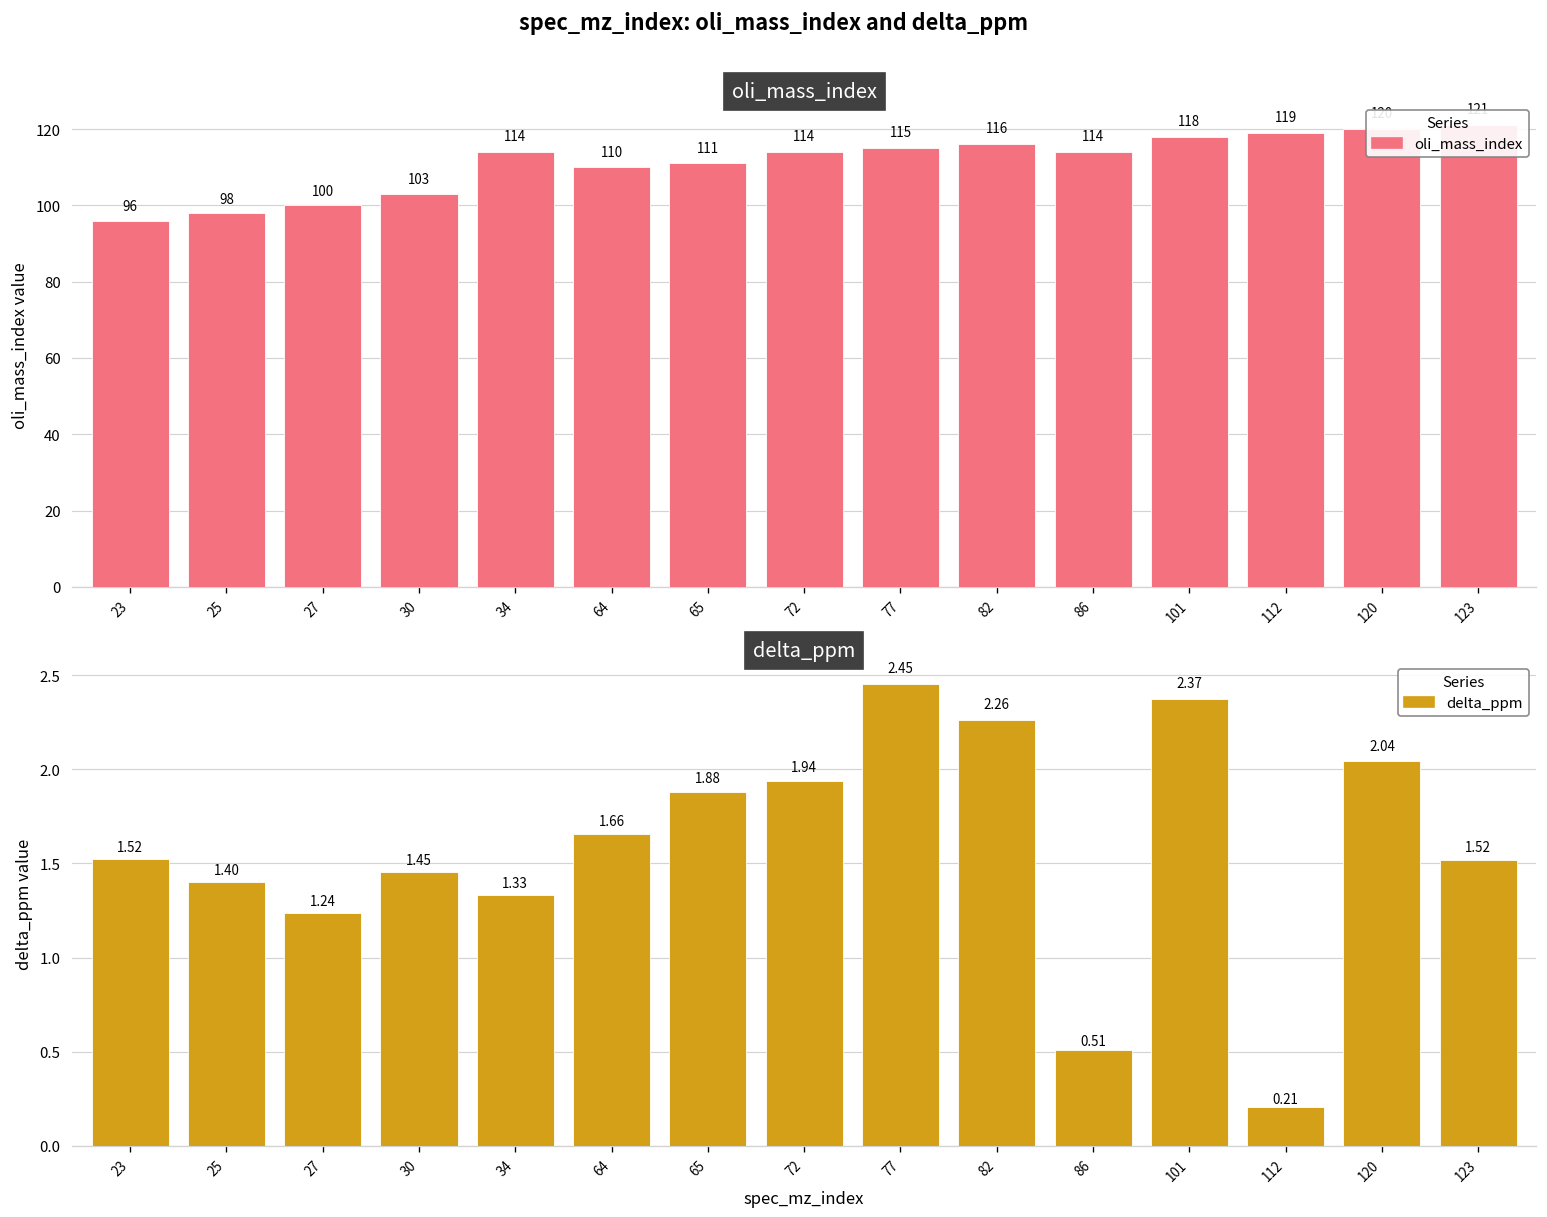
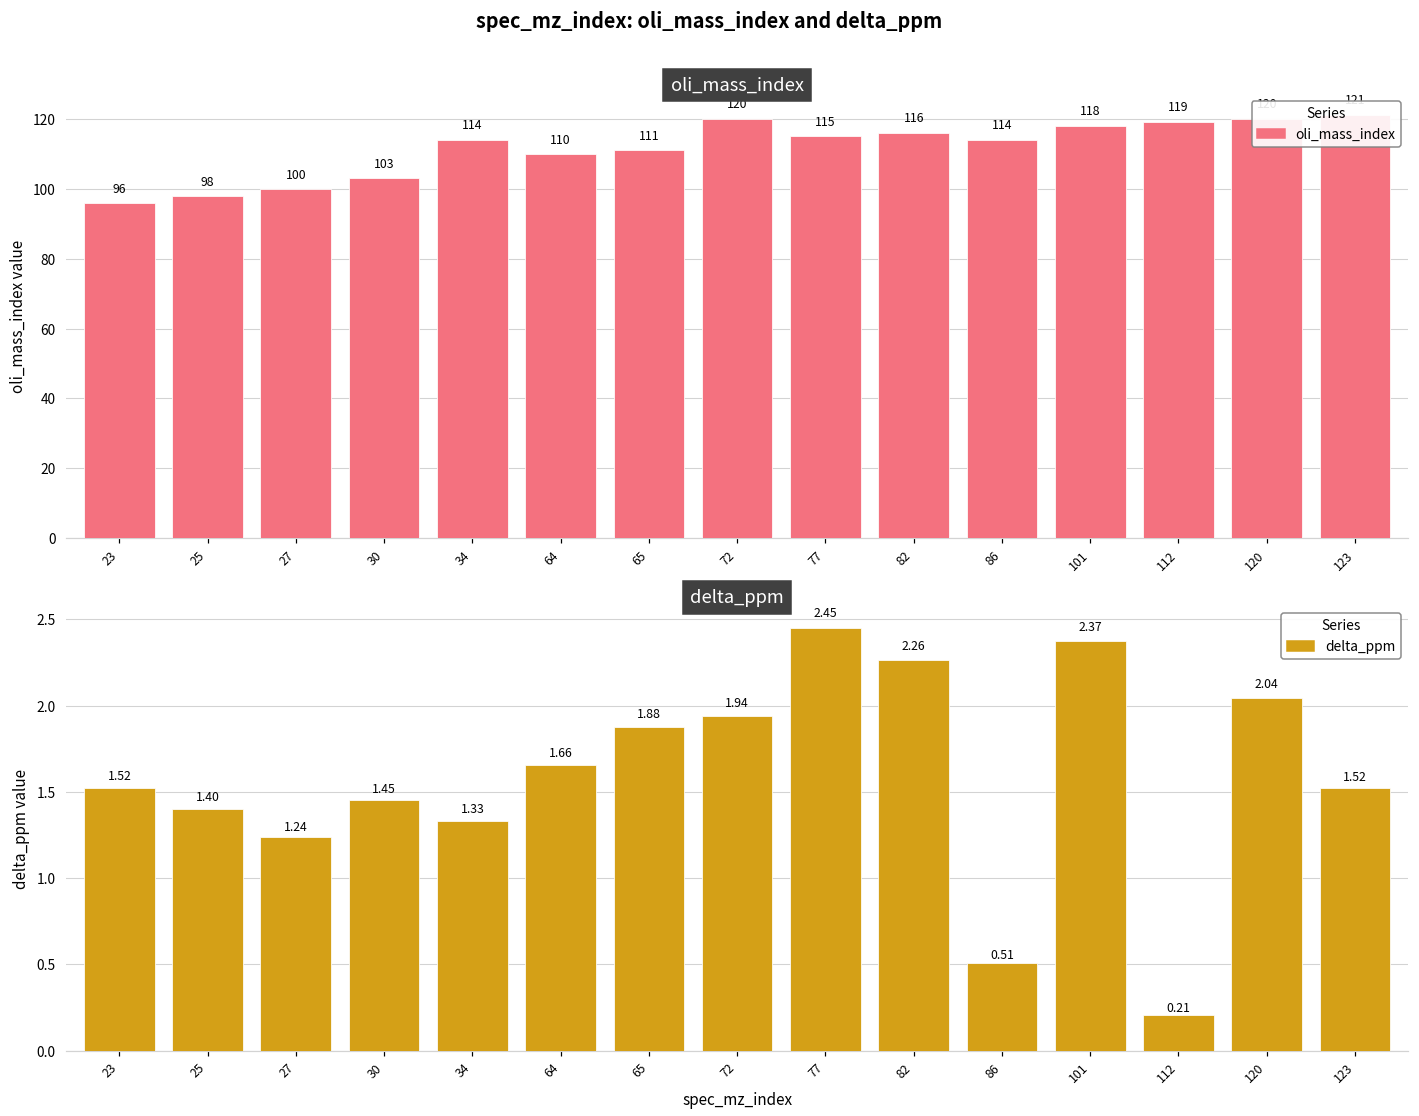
oli_mass_index, 72: 114 -> 120
